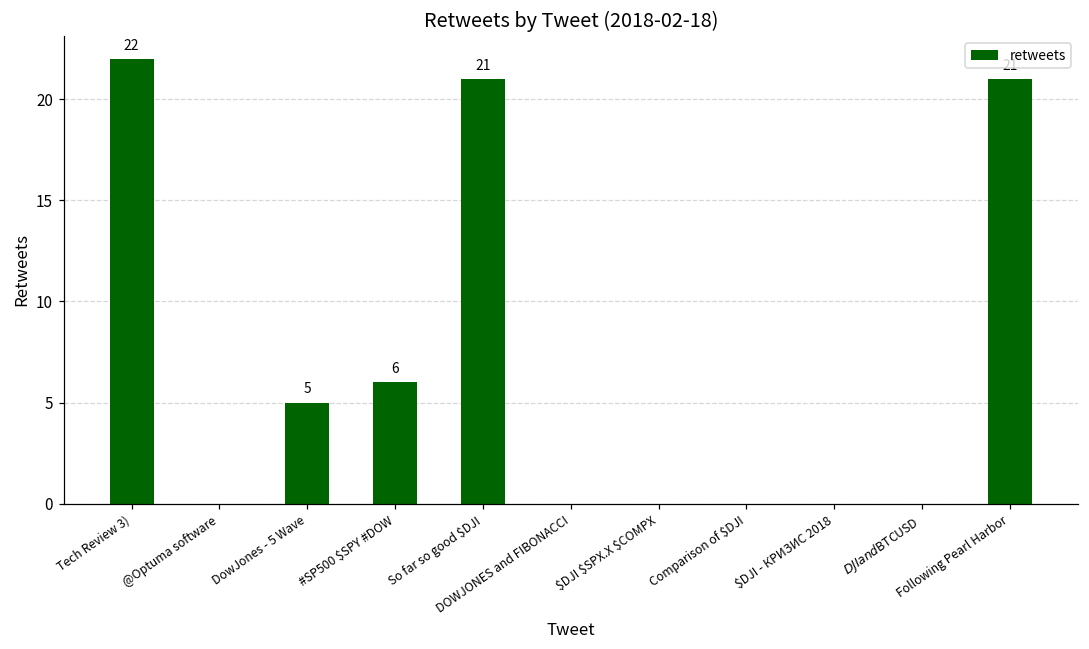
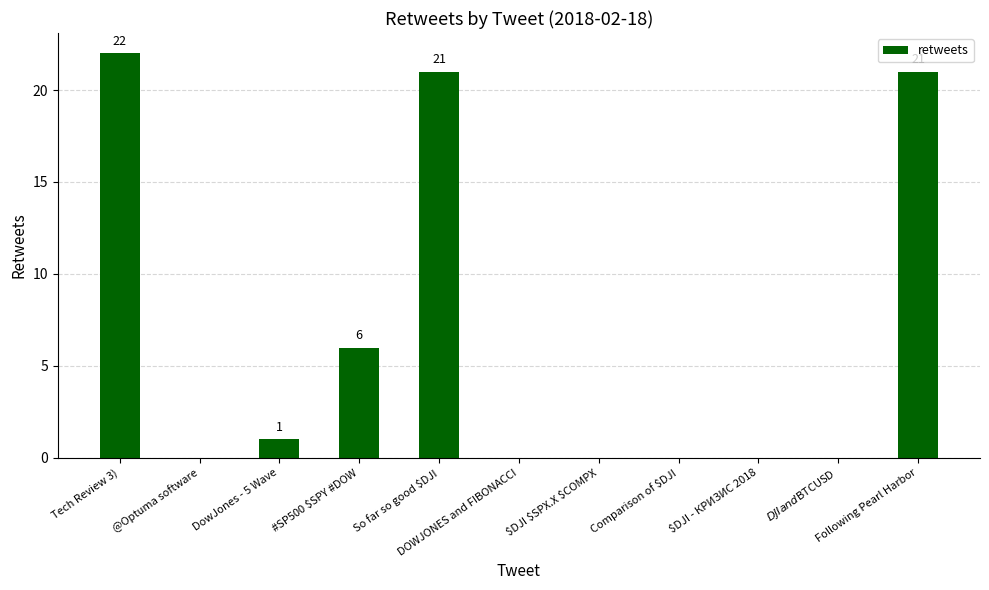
DowJones - 5 Wave: 5 -> 1
